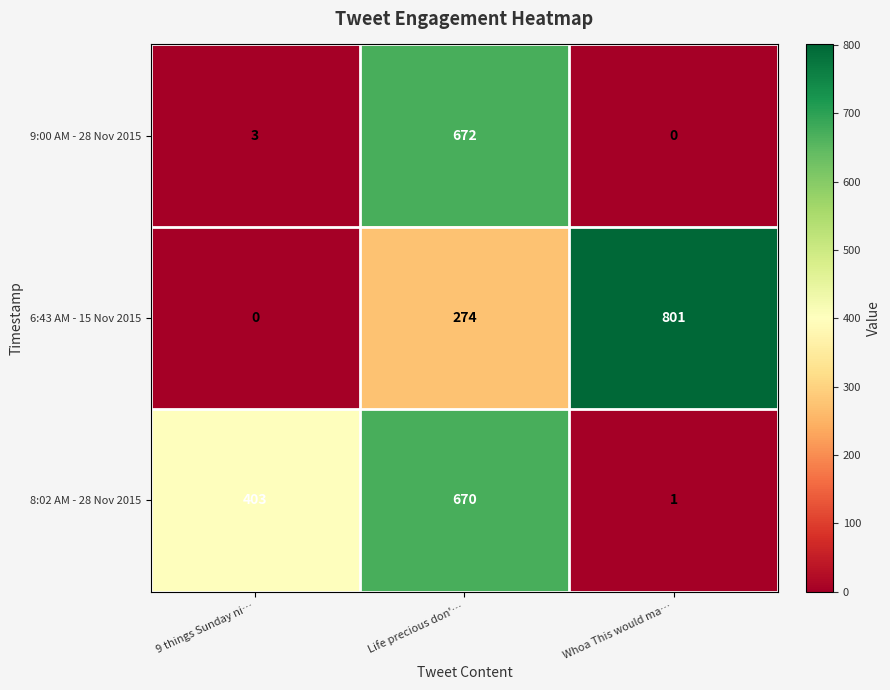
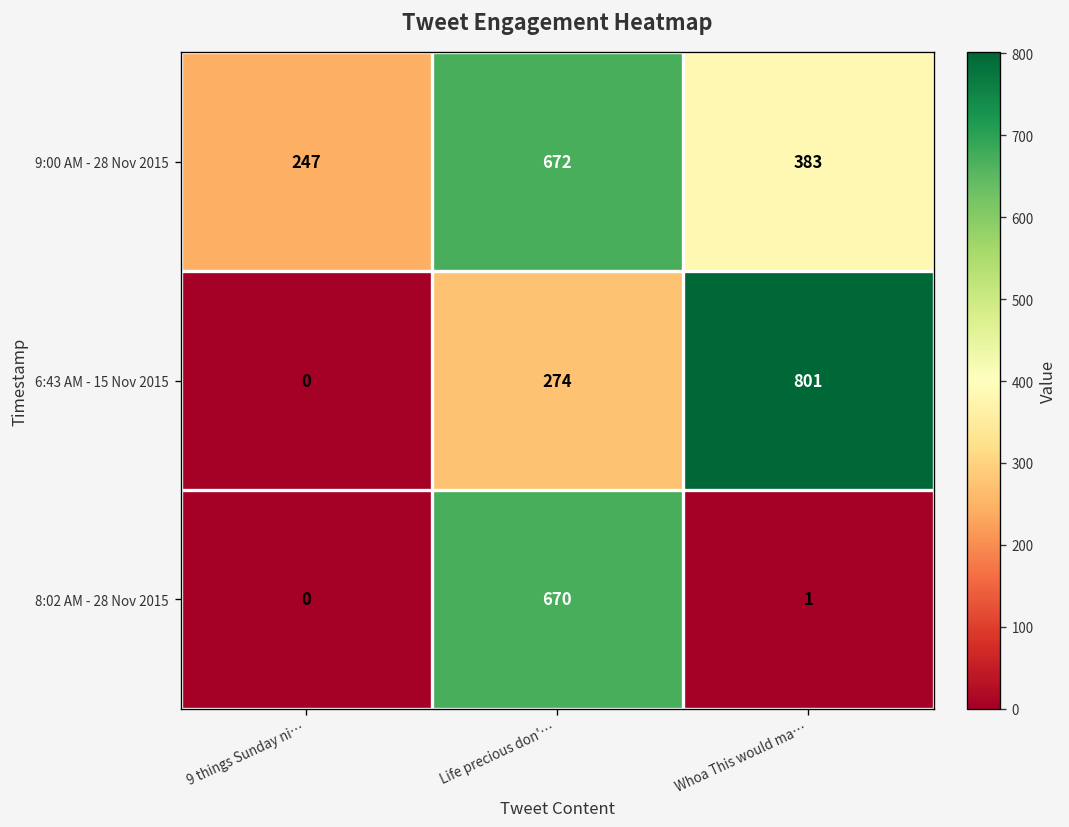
9:00 AM - 28 Nov 2015, 9 things Sunday ni…: 3 -> 247
9:00 AM - 28 Nov 2015, Whoa This would ma…: 0 -> 383
8:02 AM - 28 Nov 2015, 9 things Sunday ni…: 403 -> 0
